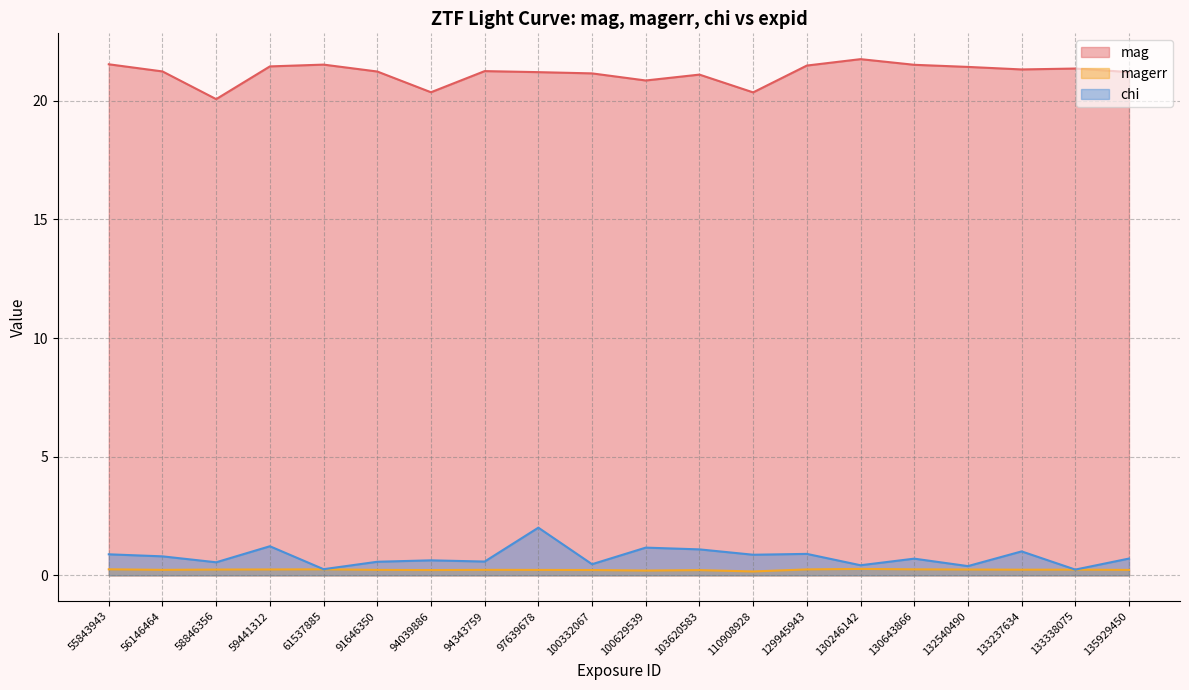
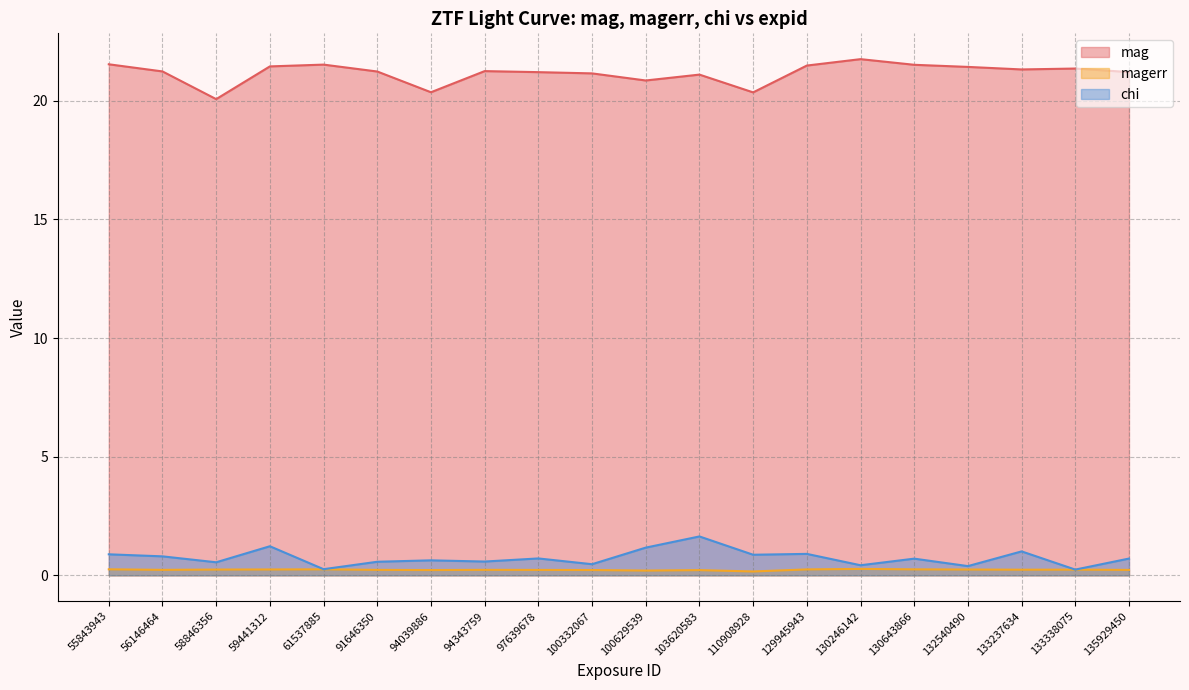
chi, 97639678: 2.0 -> 0.7
chi, 103620583: 1.1 -> 1.6
